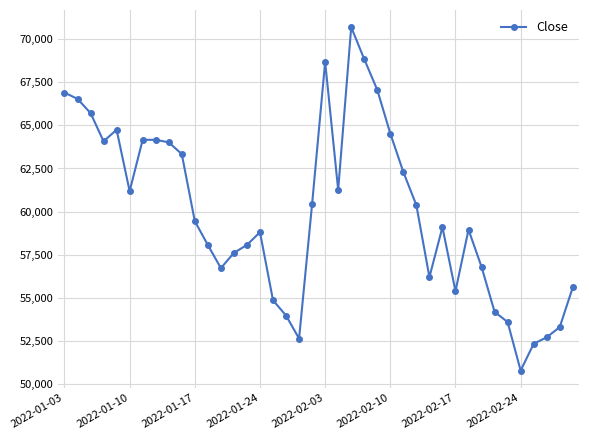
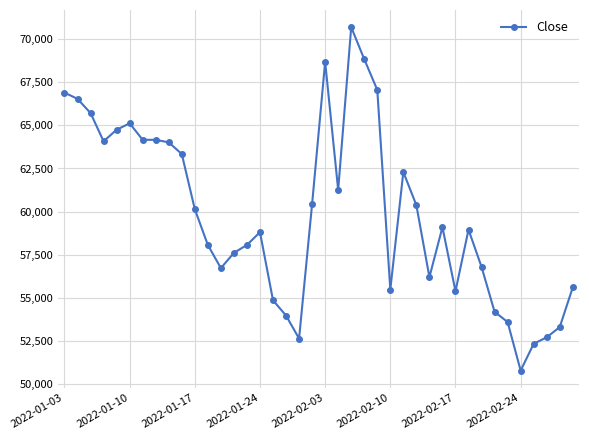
2022-01-10: 61,200 -> 65,100
2022-01-17: 59,400 -> 60,100
2022-02-10: 64,500 -> 55,500
